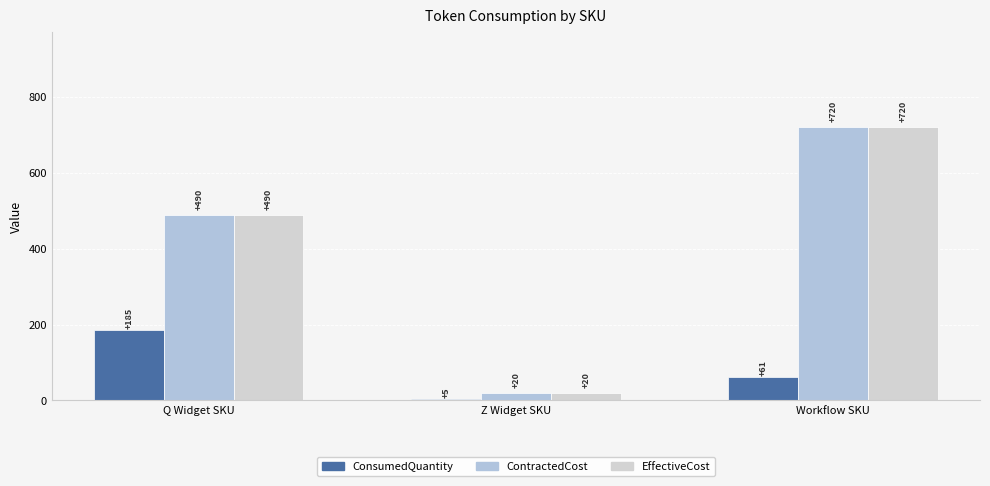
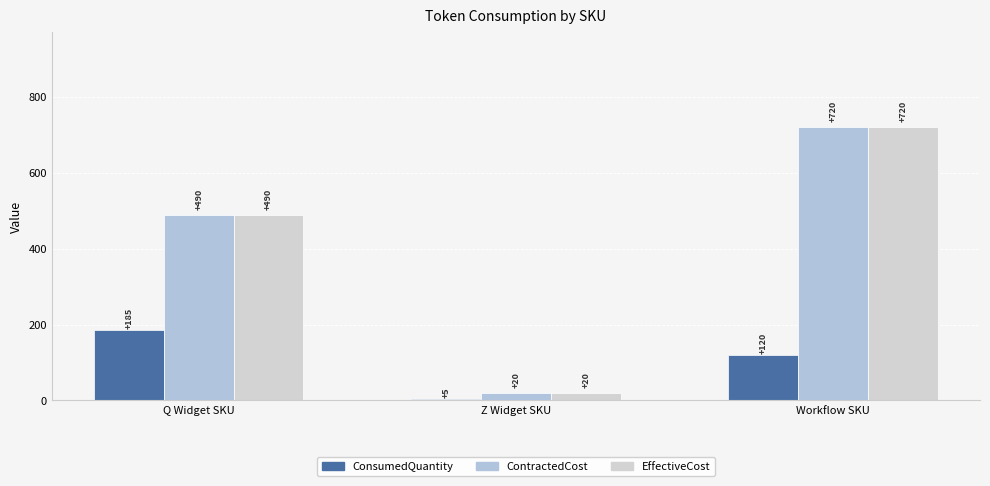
ConsumedQuantity, Workflow SKU: +61 -> +120
